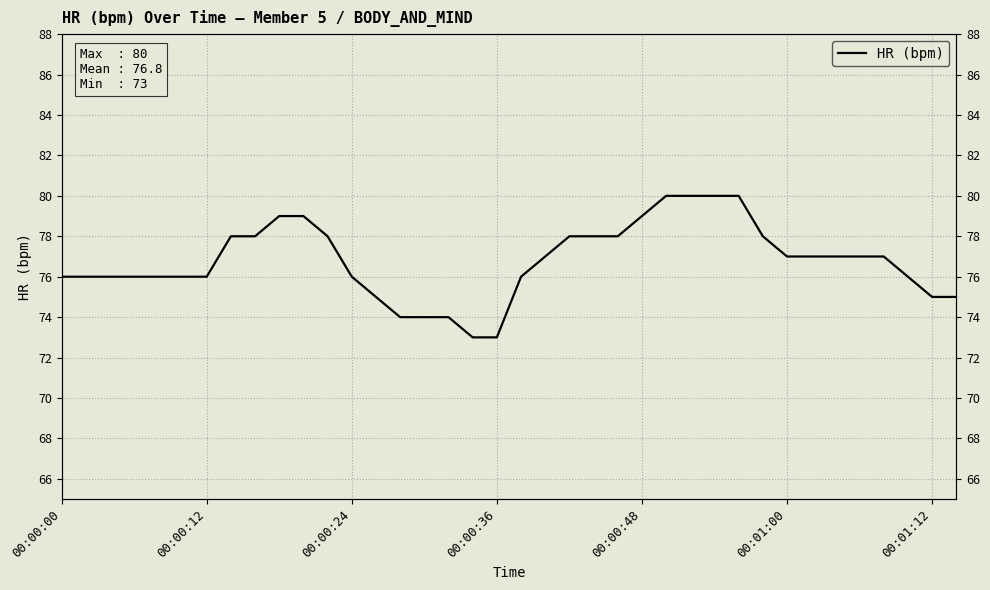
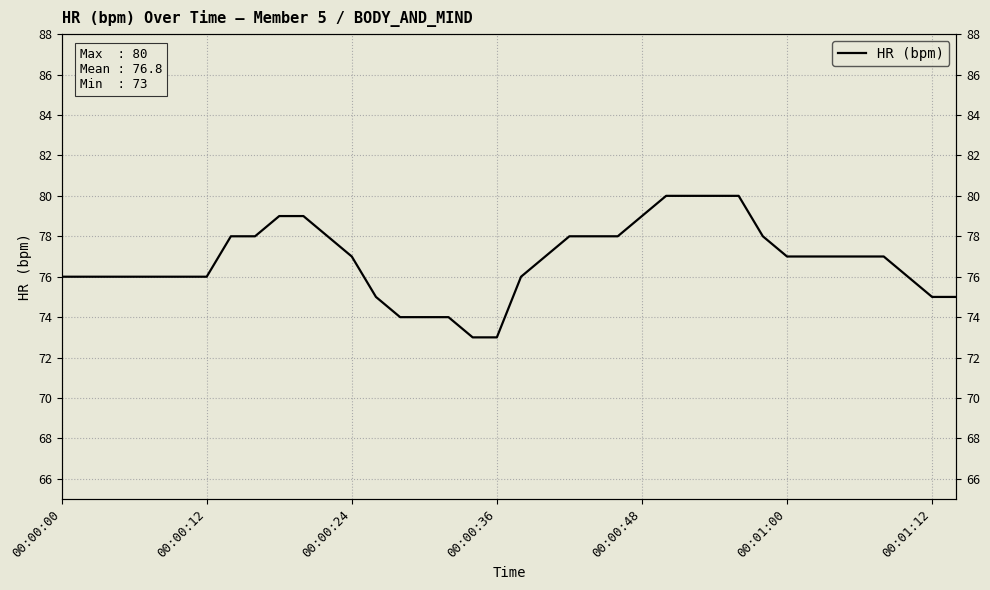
00:00:24: 76 -> 77
